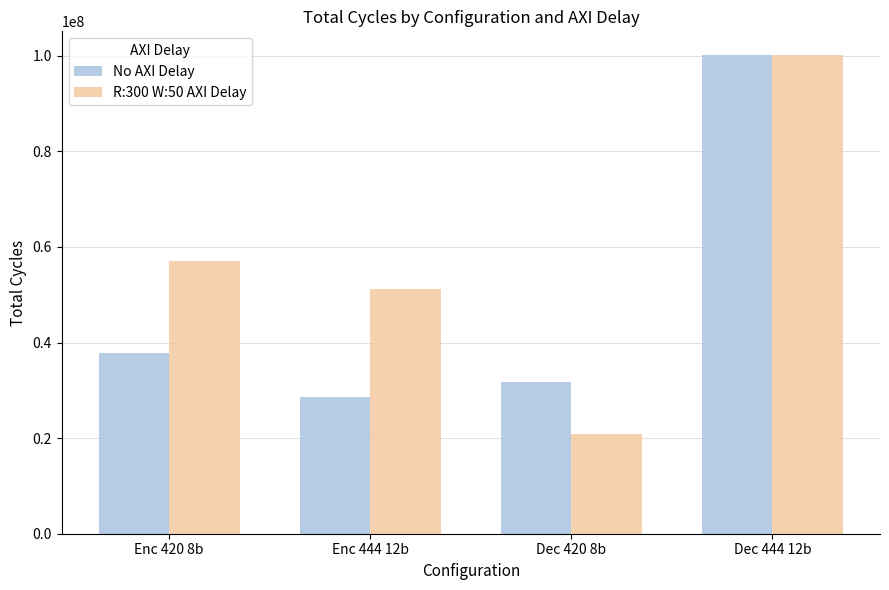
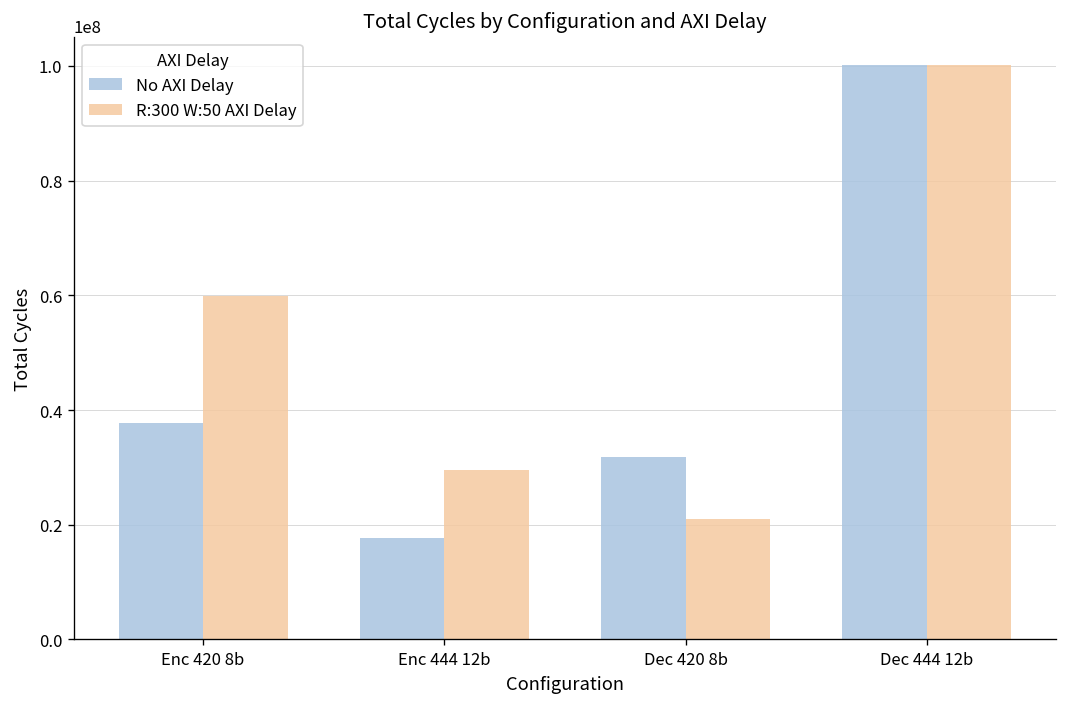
R:300 W:50 AXI Delay, Enc 420 8b: 57000000 -> 60000000
No AXI Delay, Enc 444 12b: 29000000 -> 18000000
R:300 W:50 AXI Delay, Enc 444 12b: 51000000 -> 30000000
